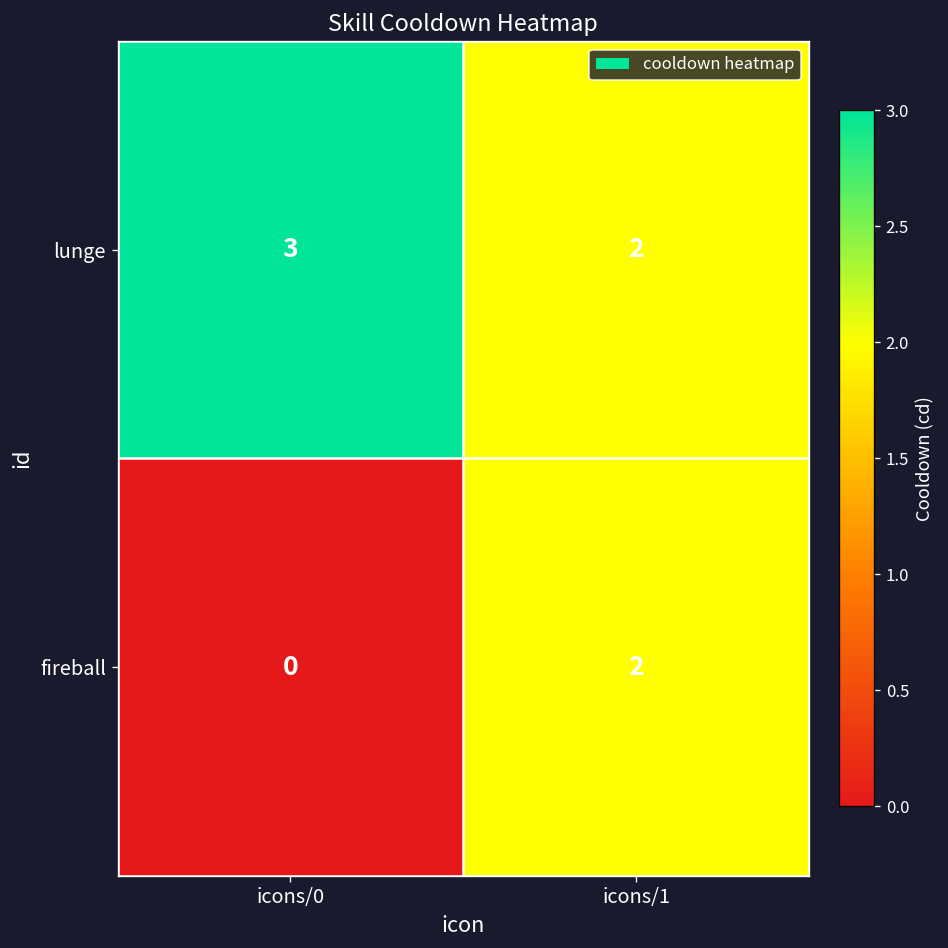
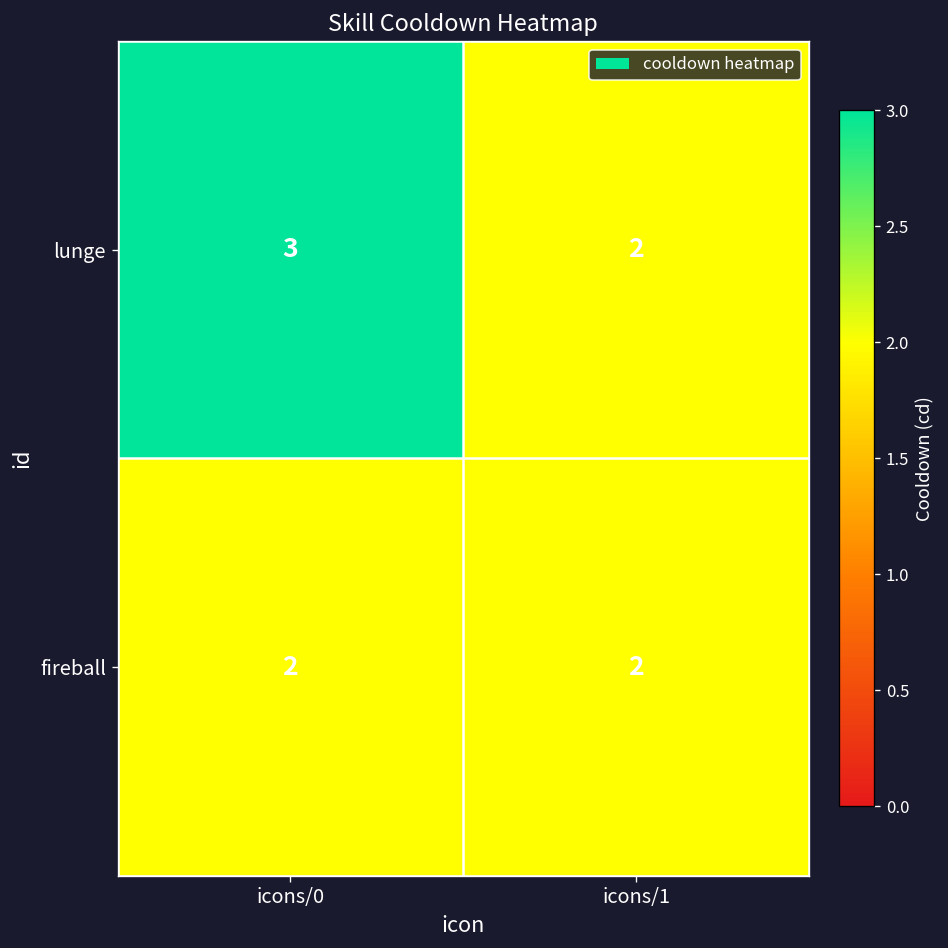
fireball, icons/0: 0 -> 2
